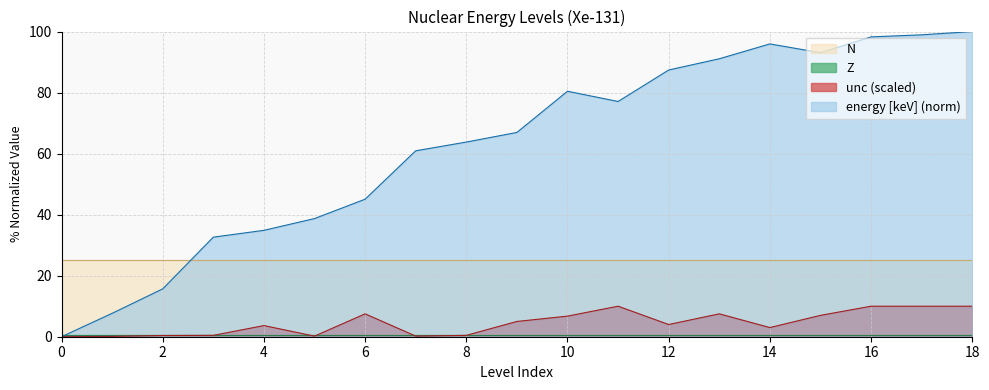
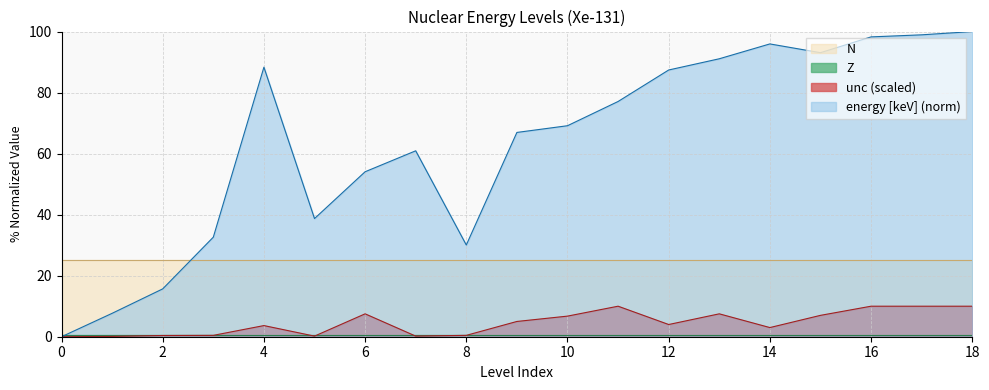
energy [keV] (norm), 4: 35 -> 88
energy [keV] (norm), 6: 45 -> 54
energy [keV] (norm), 8: 64 -> 30
energy [keV] (norm), 10: 80 -> 69
